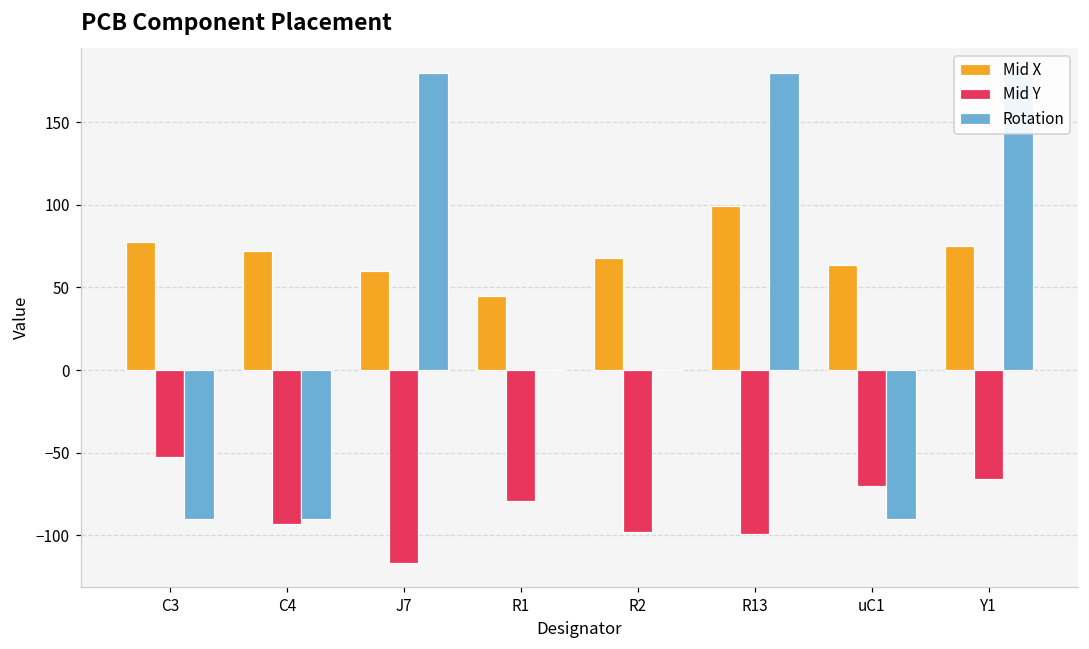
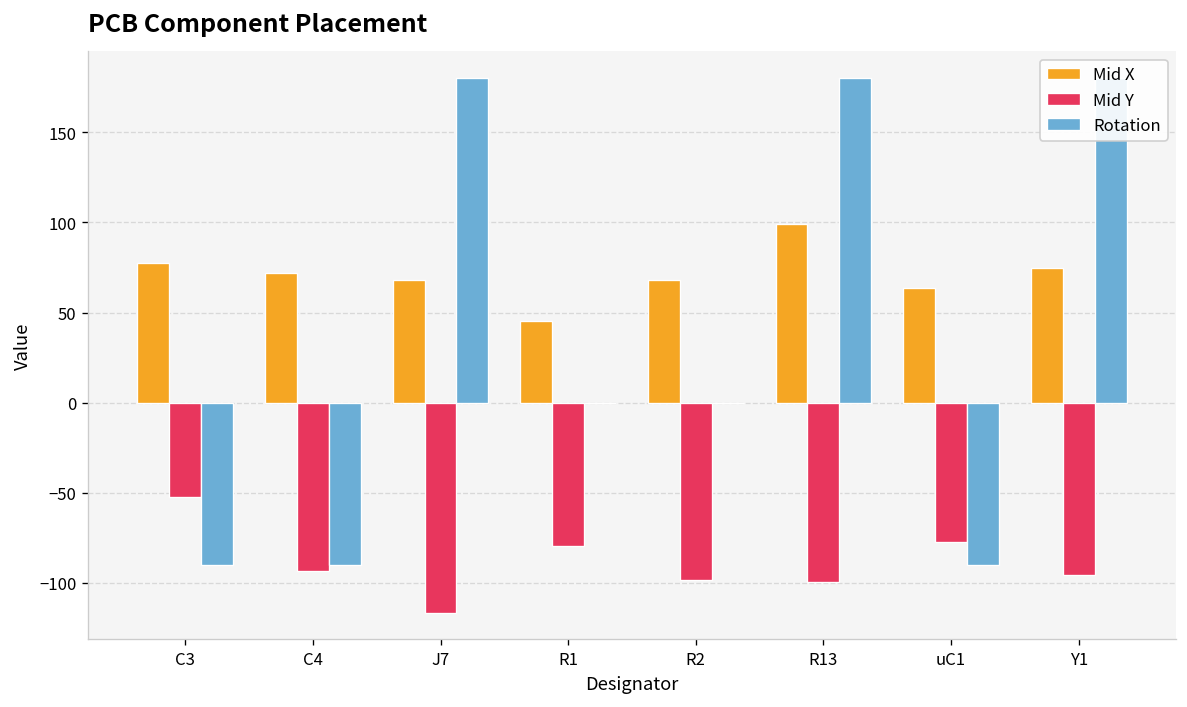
Mid X, J7: 60 -> 68
Mid Y, uC1: -70 -> -78
Mid Y, Y1: -66 -> -96
